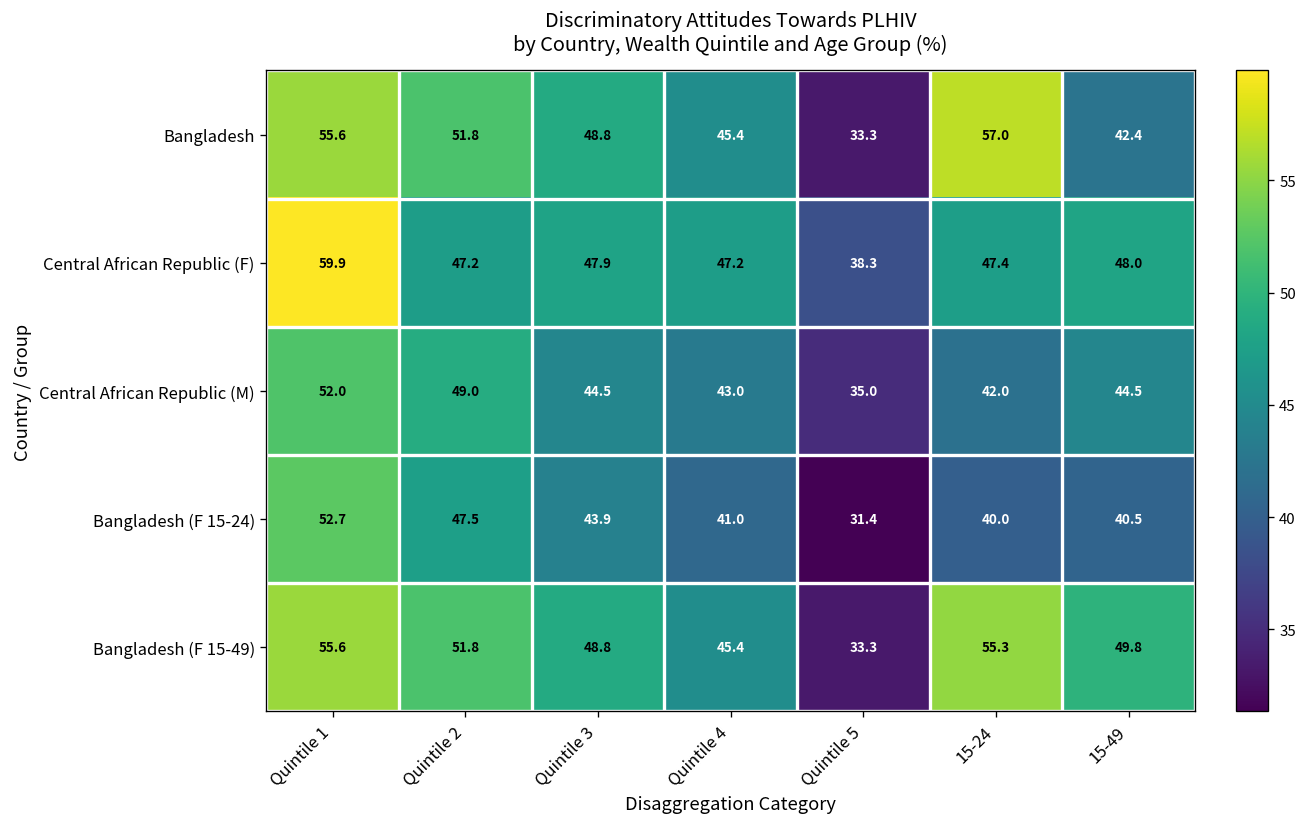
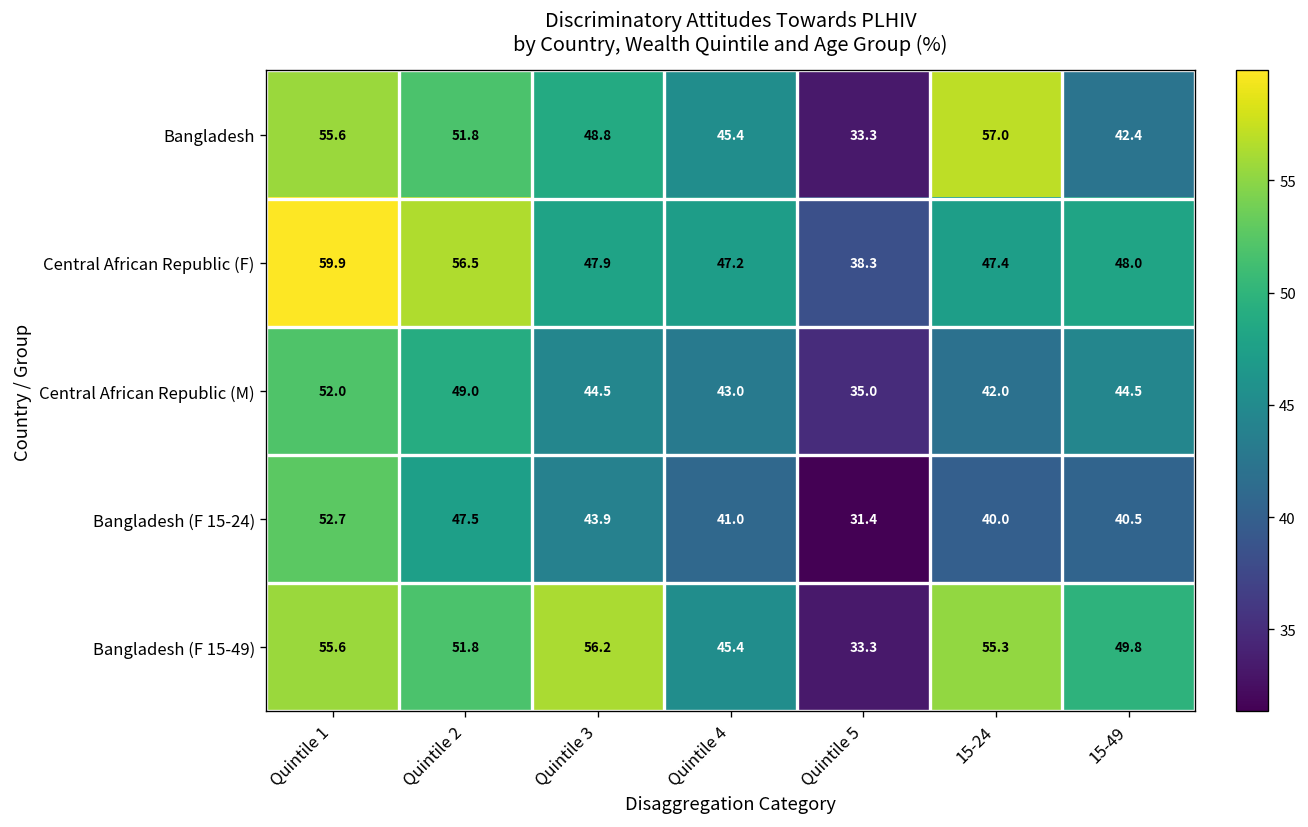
Central African Republic (F), Quintile 2: 47.2 -> 56.5
Bangladesh (F 15-49), Quintile 3: 48.8 -> 56.2
